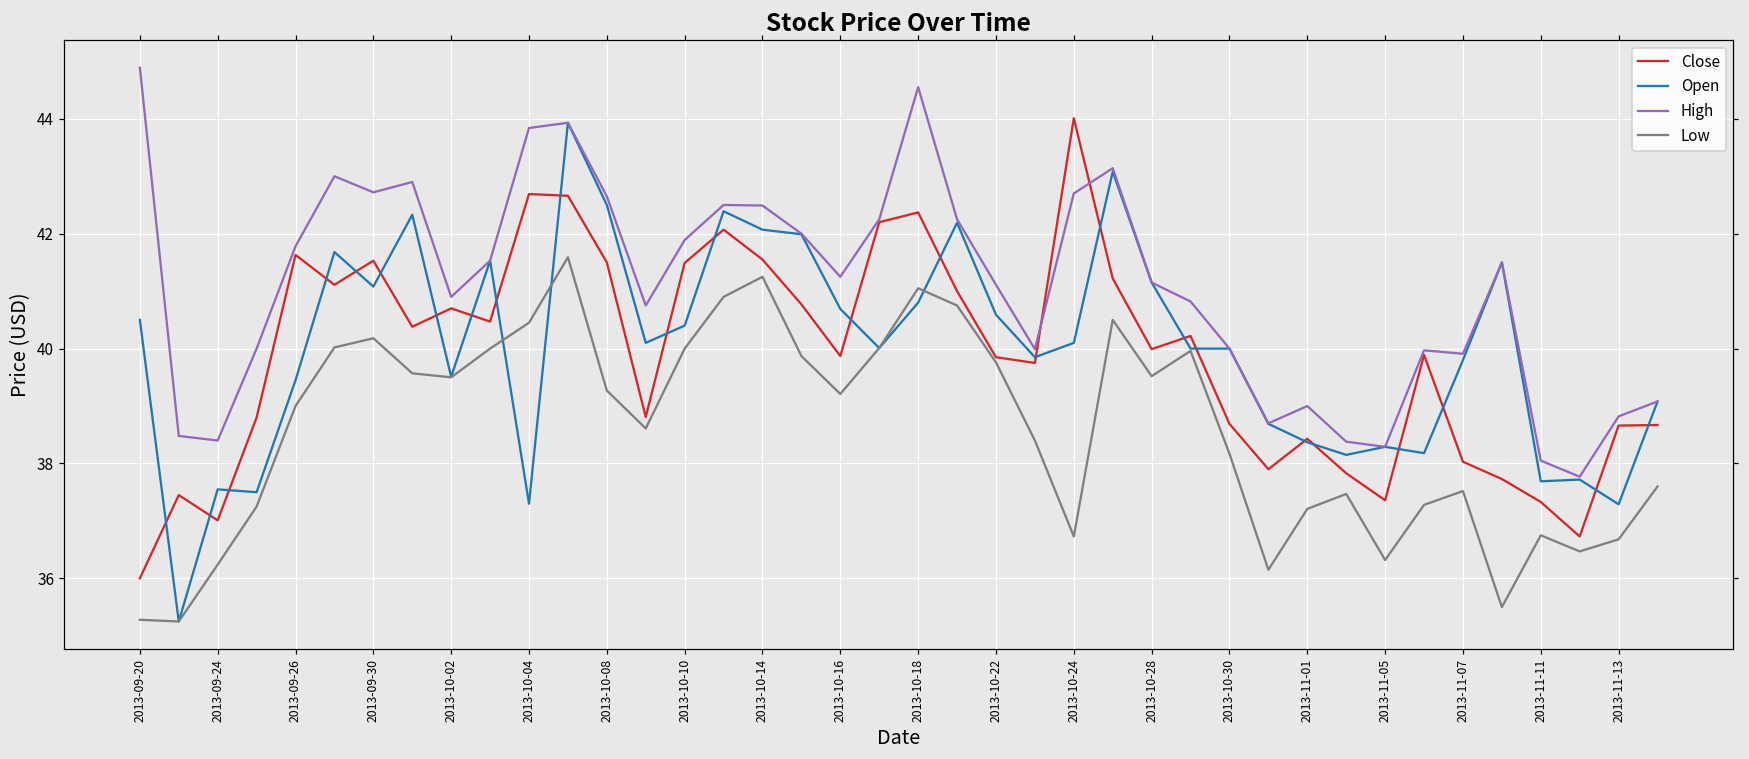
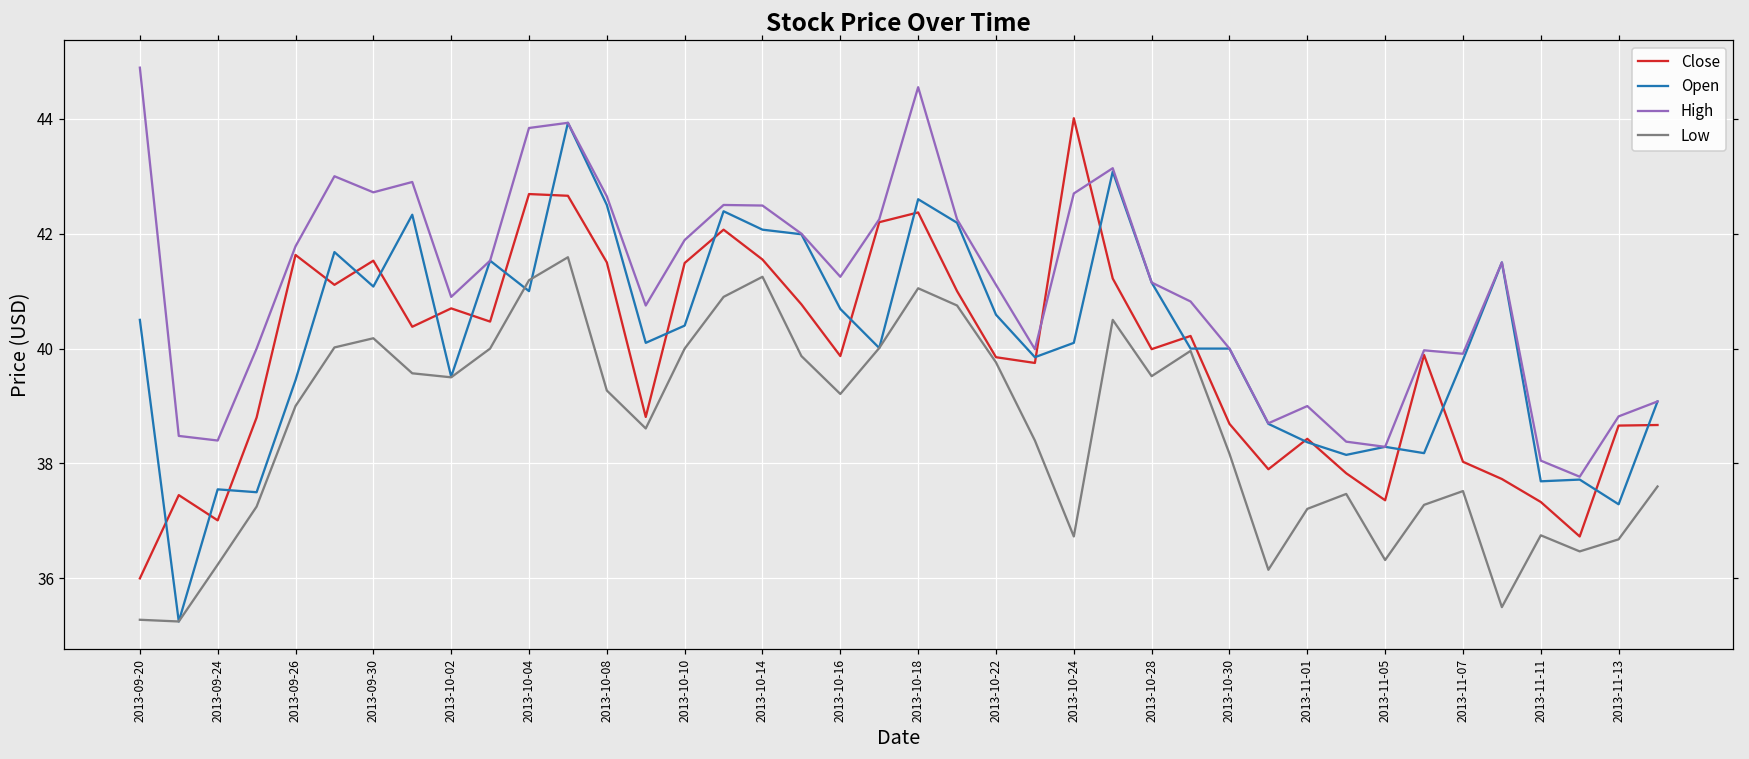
Open, 2013-10-04: 37.3 -> 41.0
Low, 2013-10-04: 40.5 -> 41.2
Open, 2013-10-18: 40.8 -> 42.6
